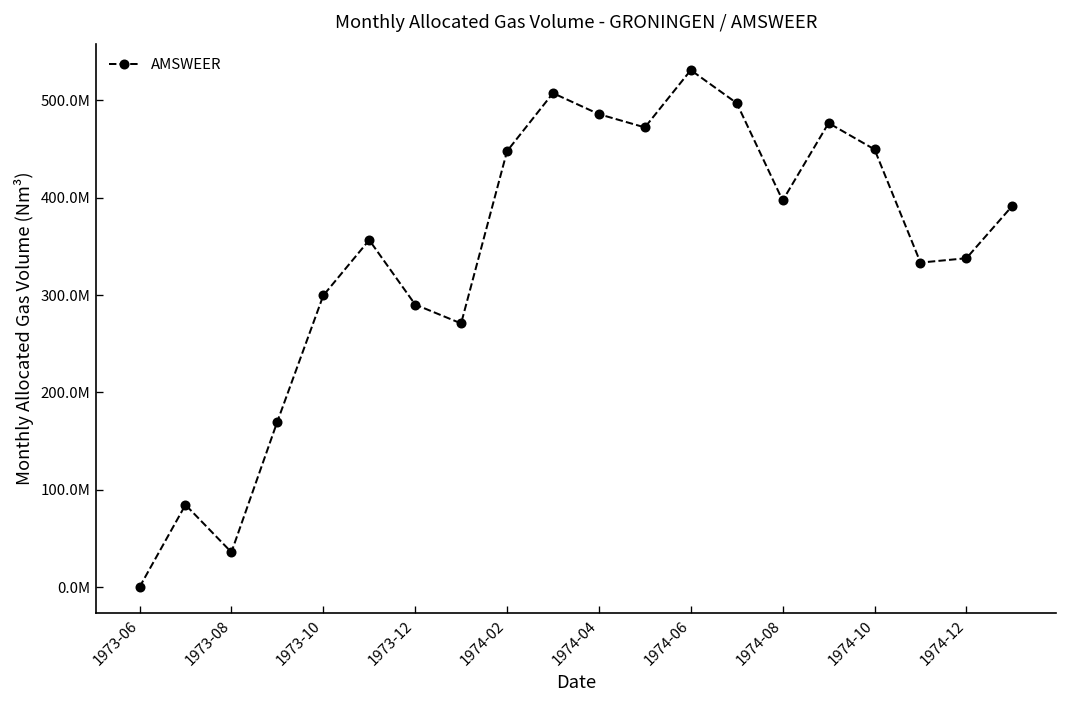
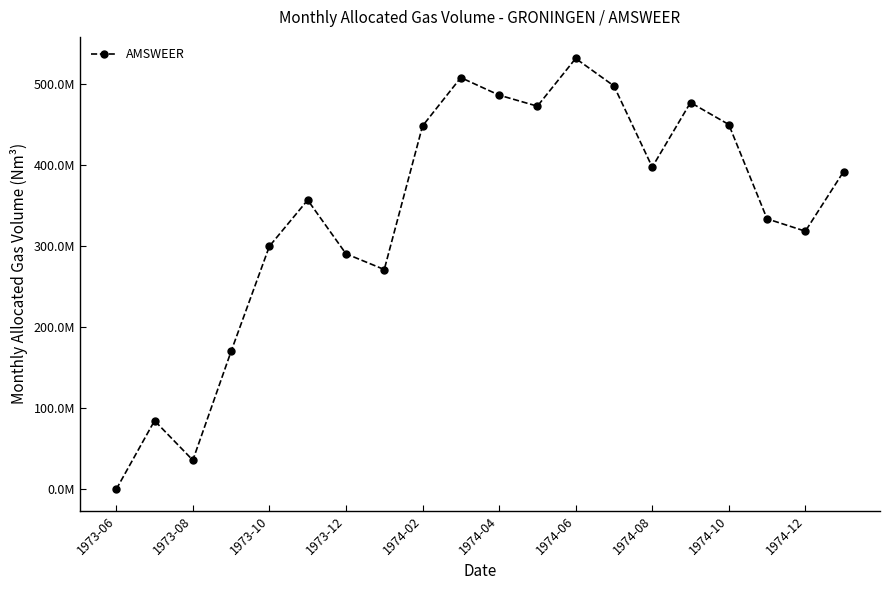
1974-12: 340000000 -> 320000000
